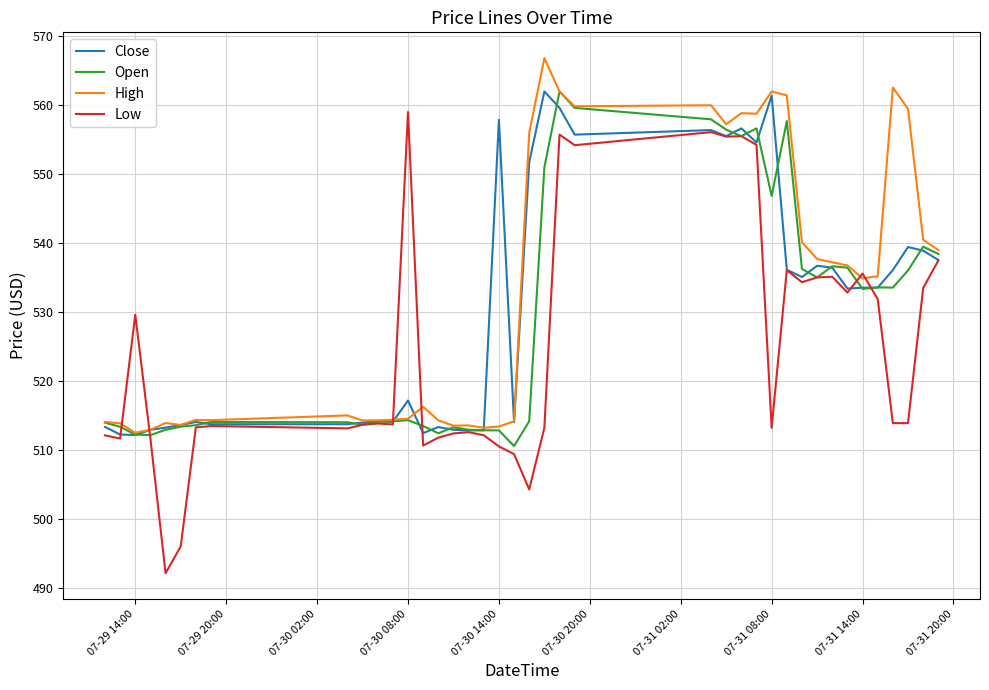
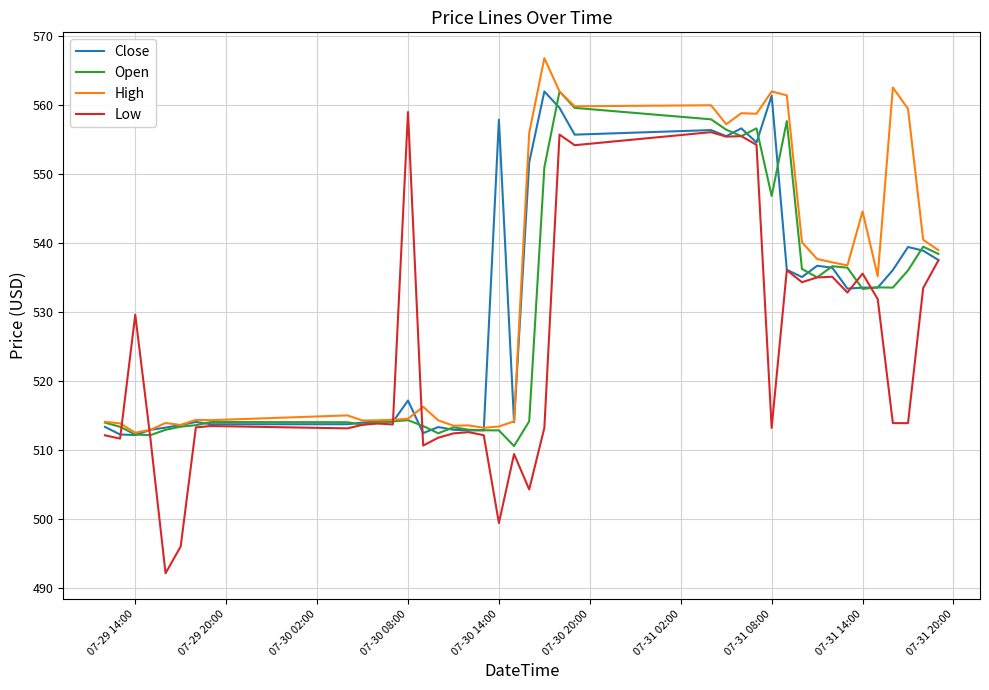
Low, 07-30 14:00: 511 -> 499
High, 07-31 14:00: 535 -> 545
